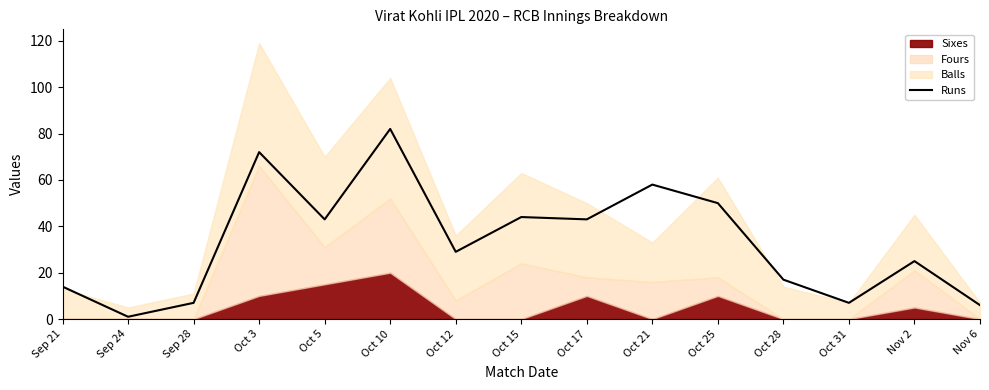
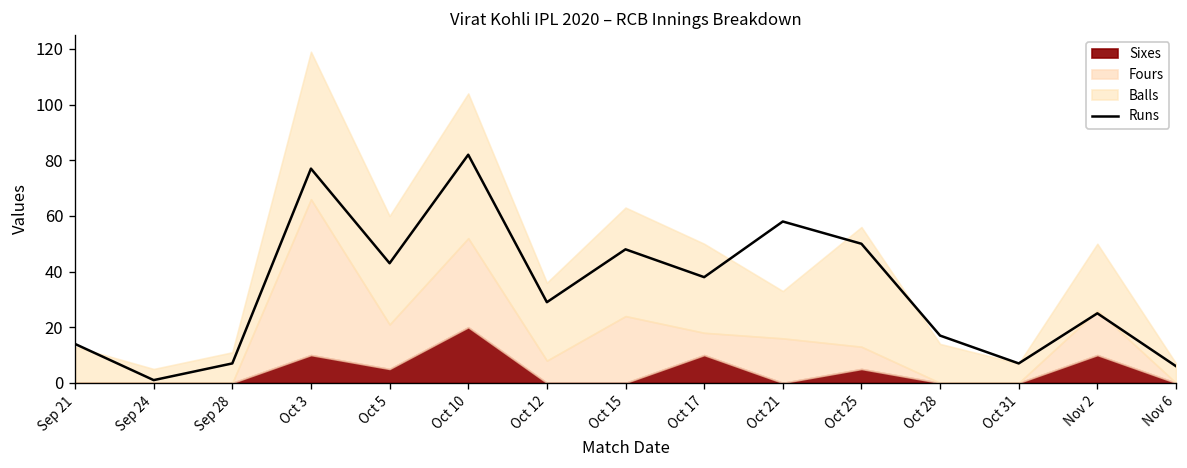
Runs, Oct 3: 72 -> 77
Sixes, Oct 5: 15 -> 5
Runs, Oct 15: 44 -> 48
Runs, Oct 17: 43 -> 38
Sixes, Oct 25: 10 -> 5
Sixes, Nov 2: 5 -> 10
